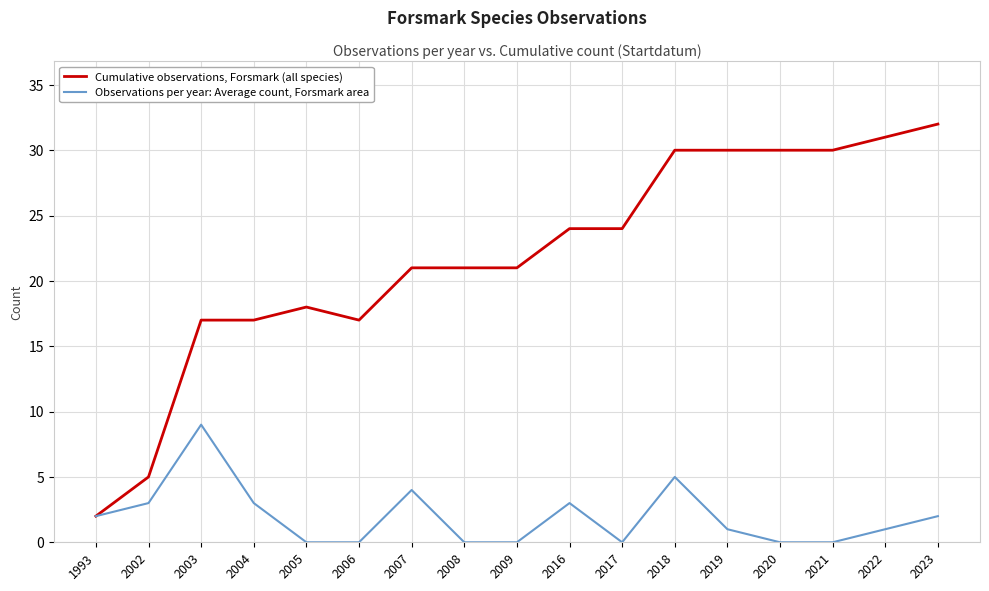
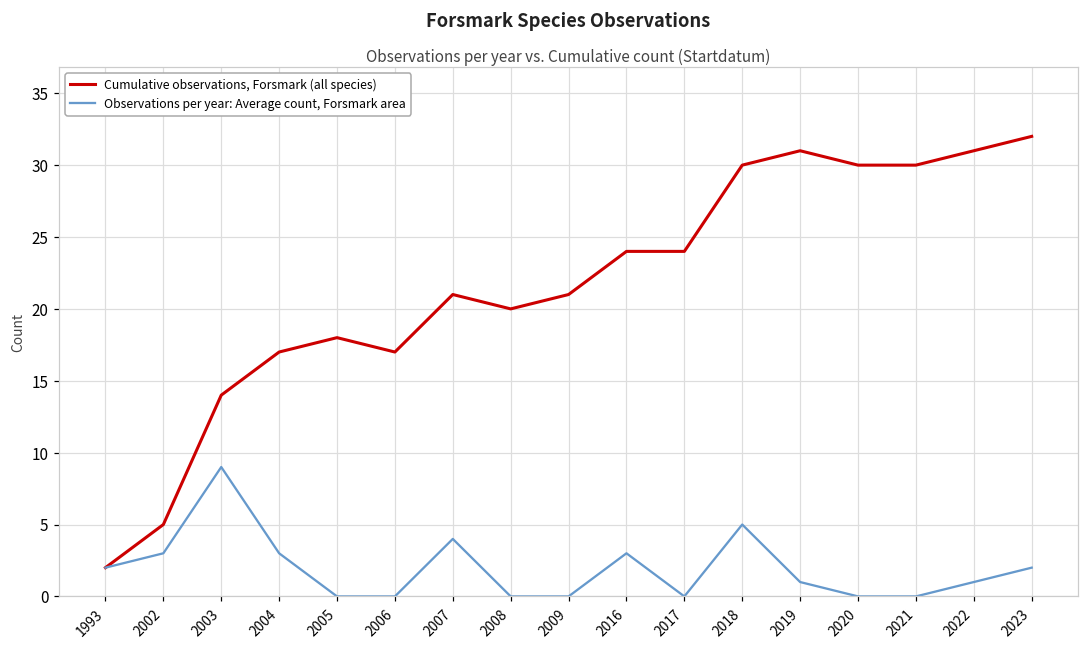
Cumulative observations, Forsmark (all species), 2003: 17 -> 14
Cumulative observations, Forsmark (all species), 2008: 21 -> 20
Cumulative observations, Forsmark (all species), 2019: 30 -> 31
